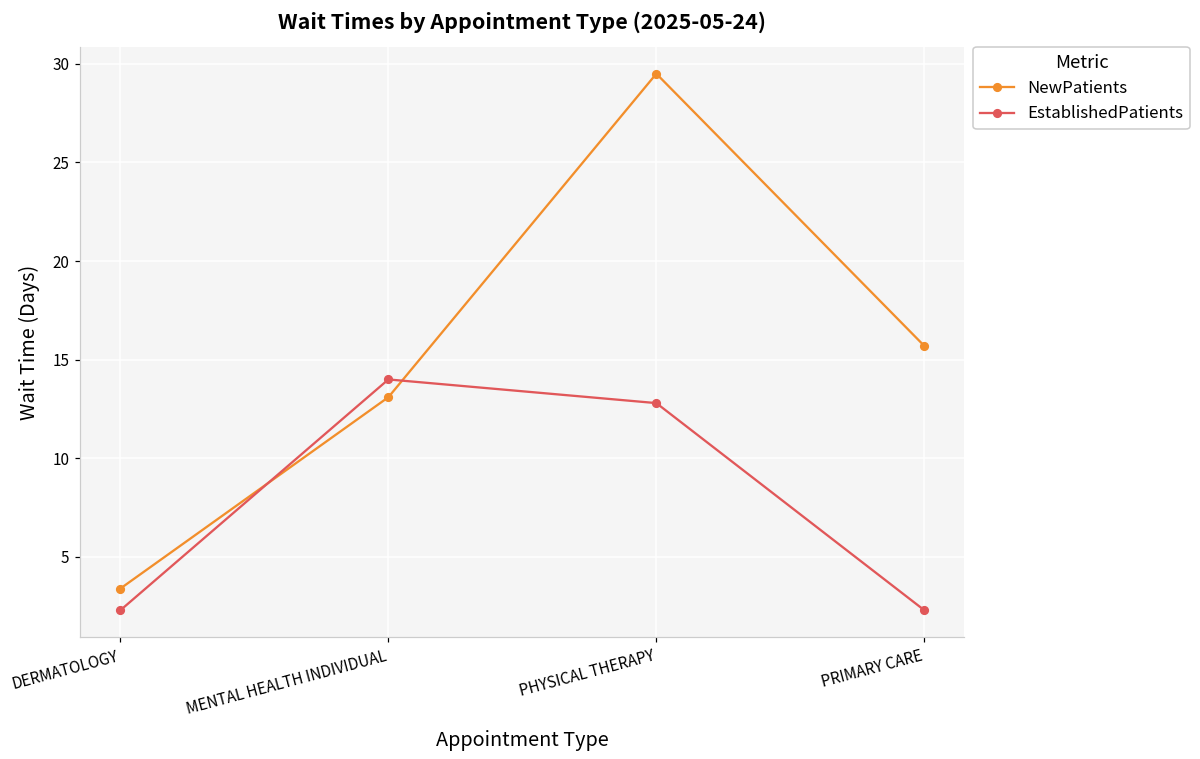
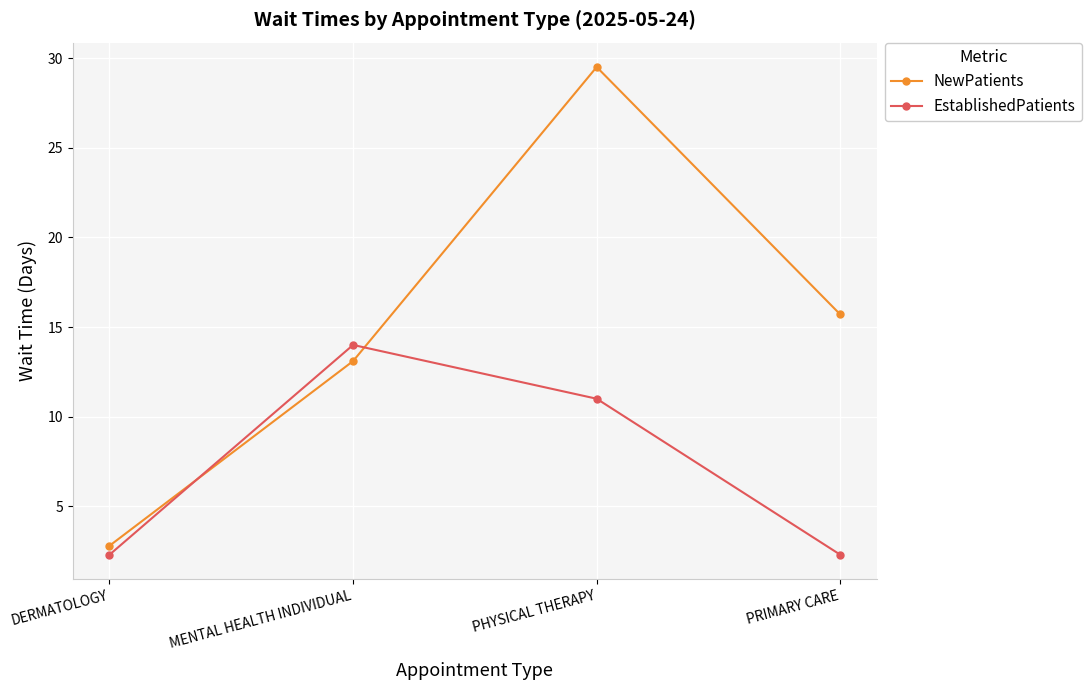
NewPatients, DERMATOLOGY: 3.4 -> 2.8
EstablishedPatients, PHYSICAL THERAPY: 12.8 -> 11.0
